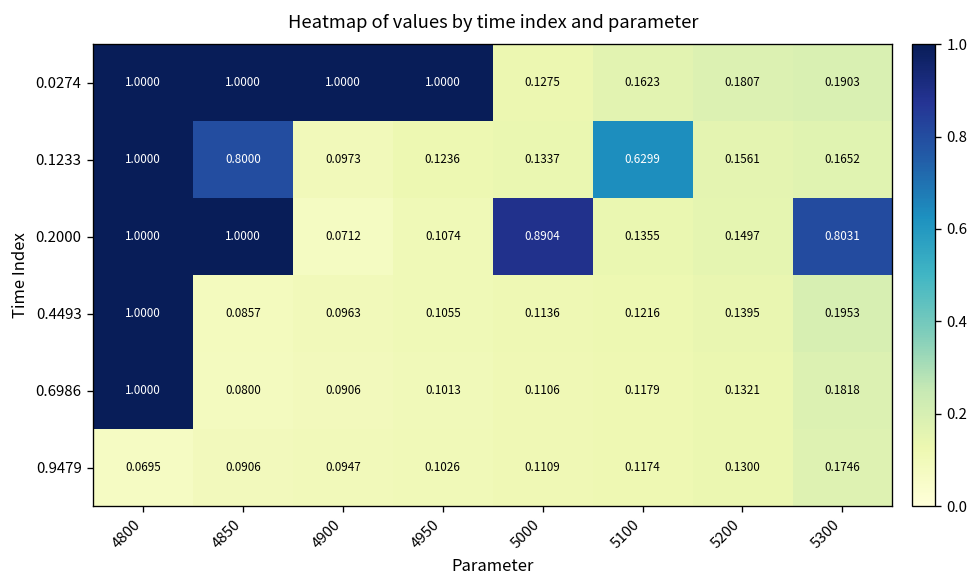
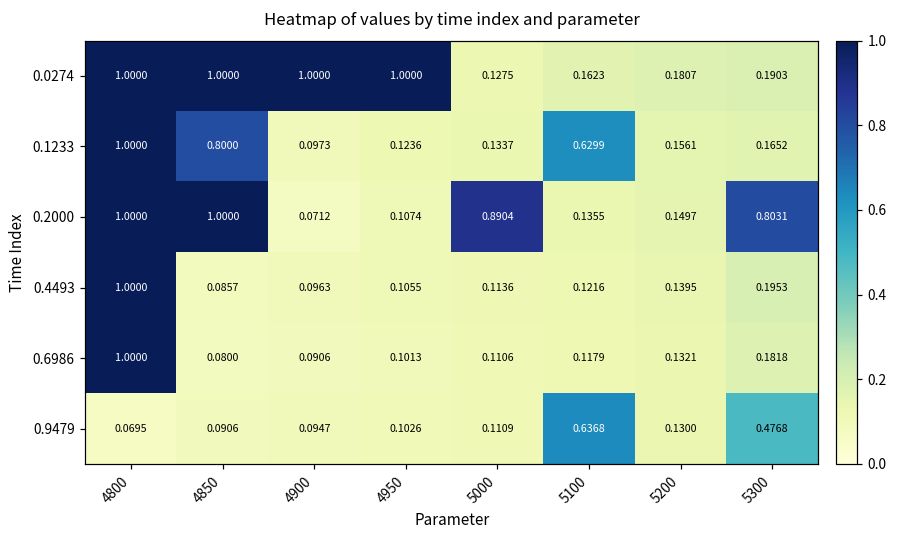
0.9479, 5100: 0.1174 -> 0.6368
0.9479, 5300: 0.1746 -> 0.4768
